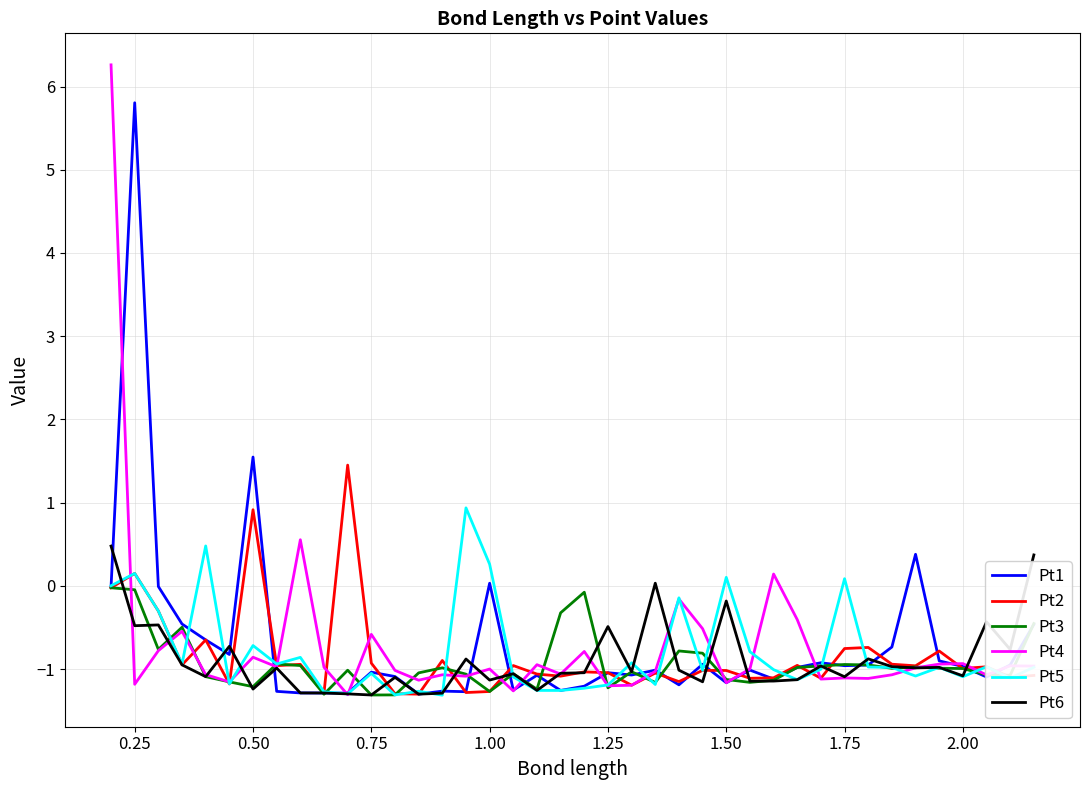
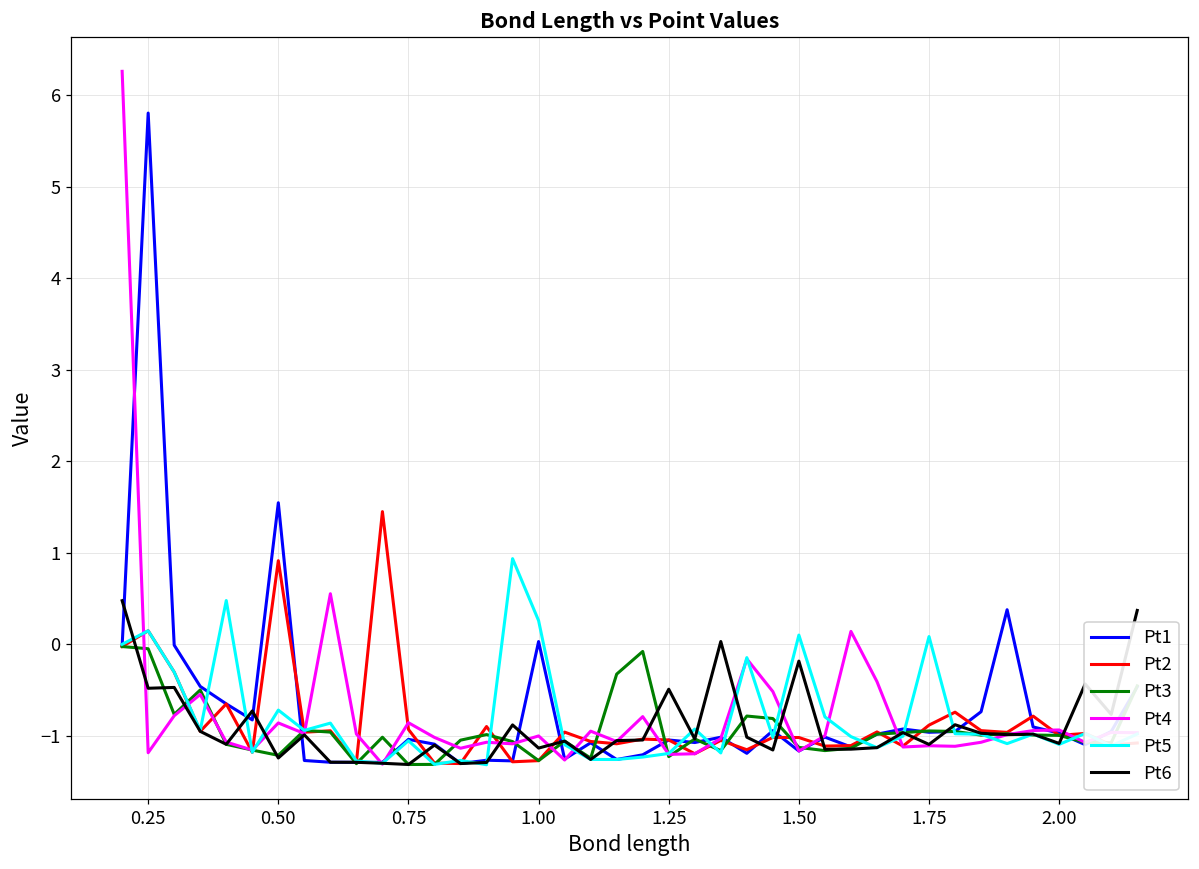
Pt4, 0.75: -0.6 -> -0.9
Pt2, 1.75: -0.8 -> -0.9
